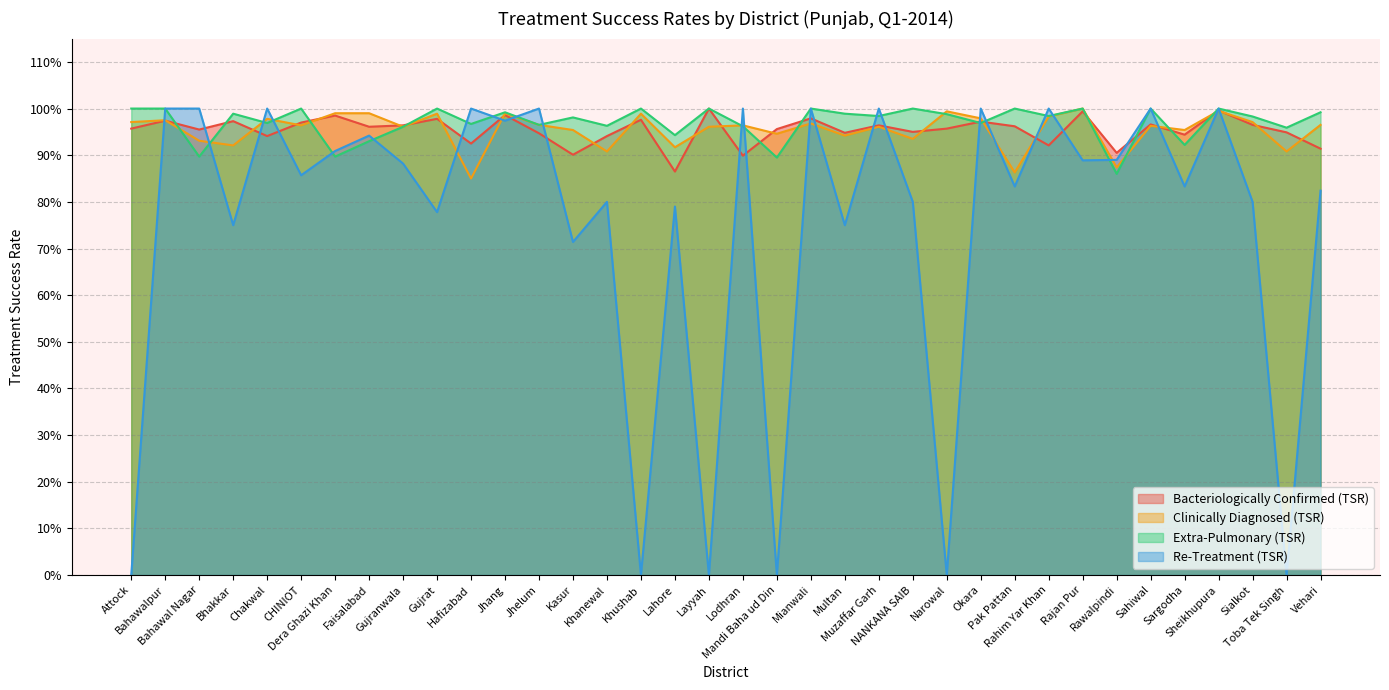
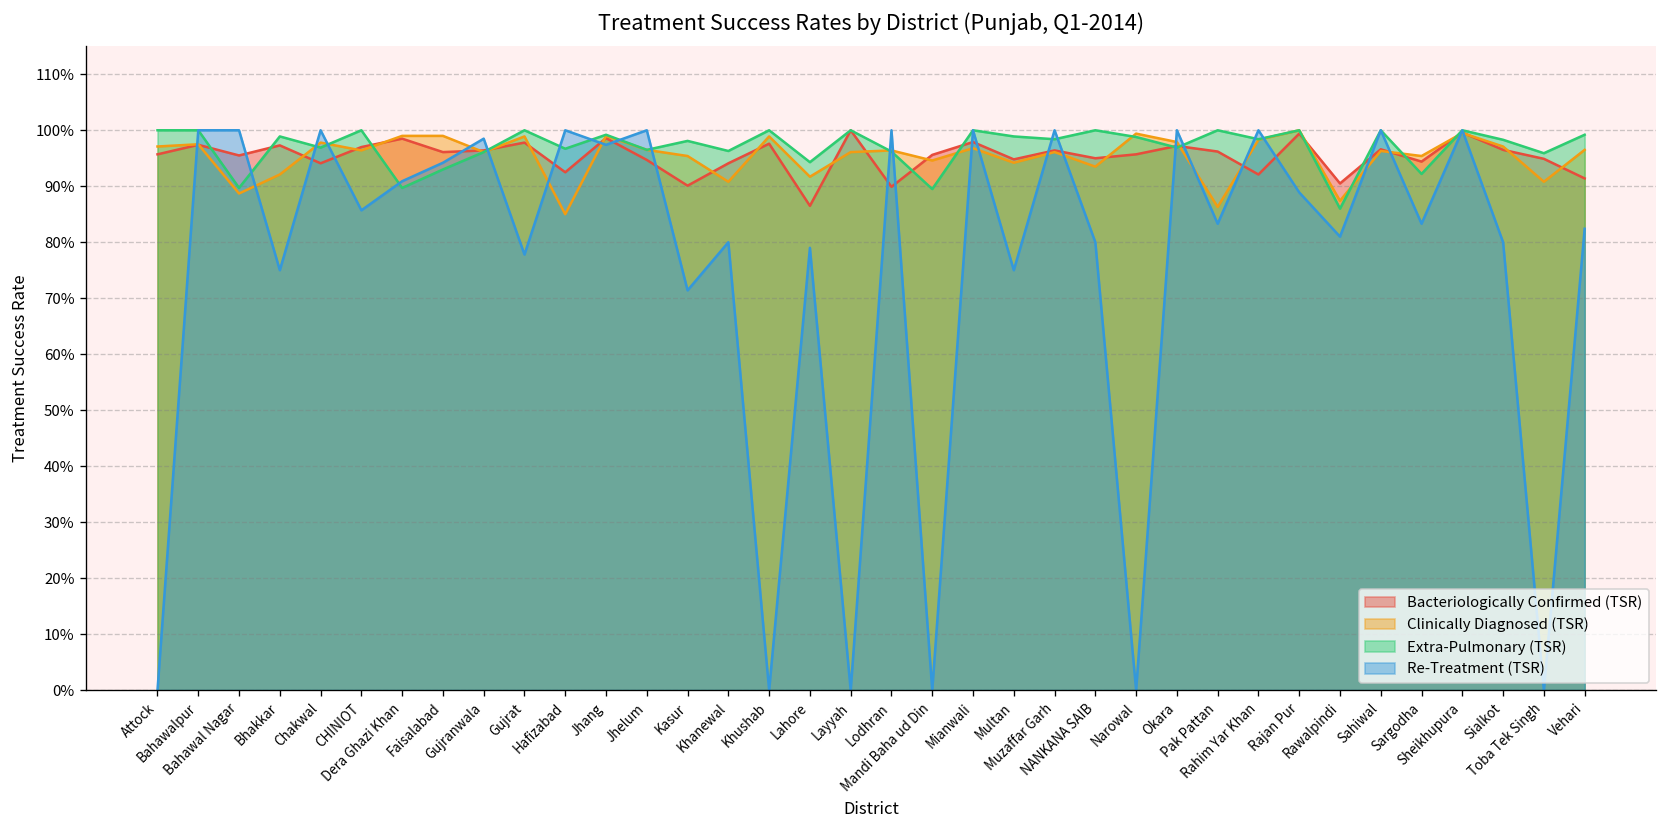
Clinically Diagnosed (TSR), Bahawal Nagar: 93% -> 89%
Re-Treatment (TSR), Gujranwala: 88% -> 99%
Re-Treatment (TSR), Rawalpindi: 89% -> 81%
